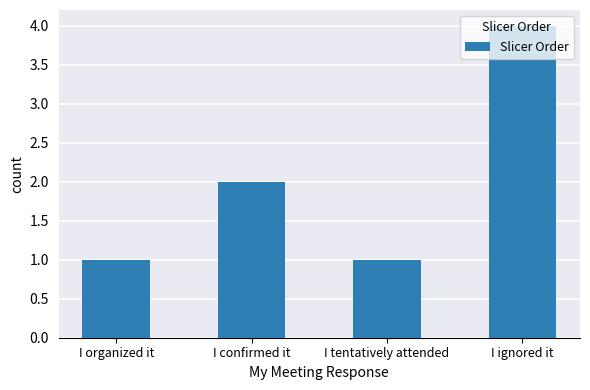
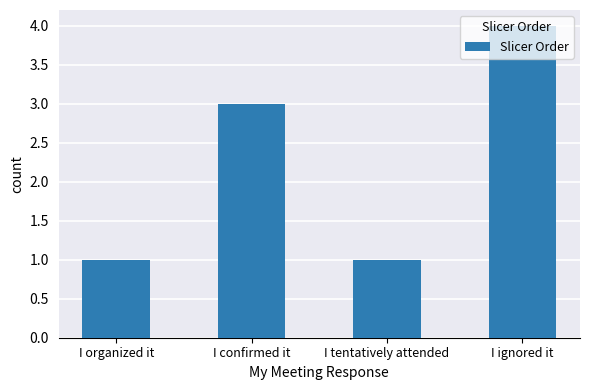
I confirmed it: 2 -> 3
